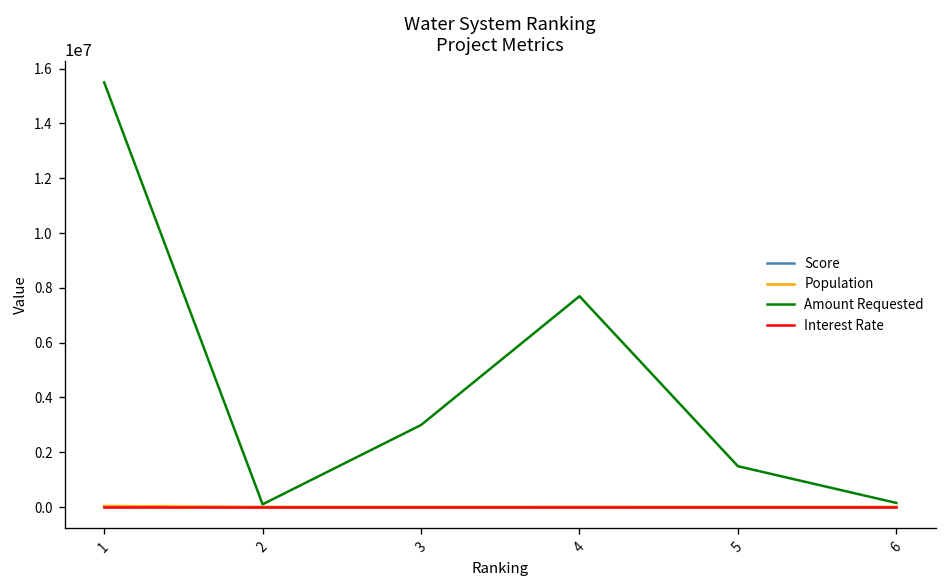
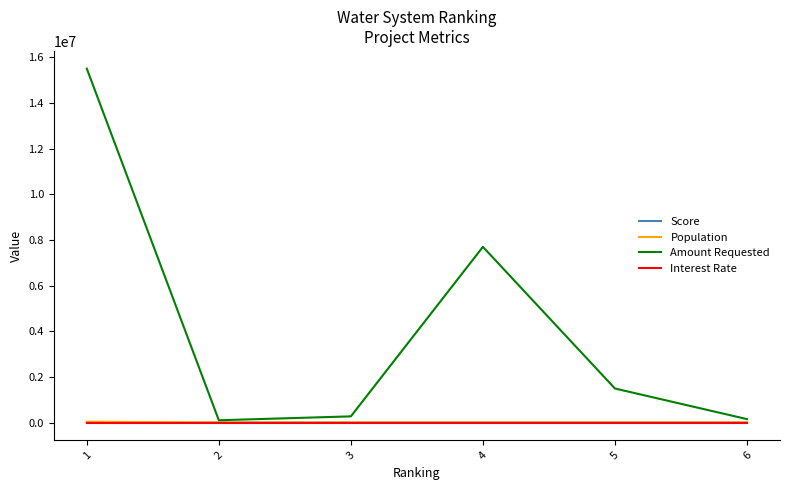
Amount Requested, 3: 3000000 -> 300000
